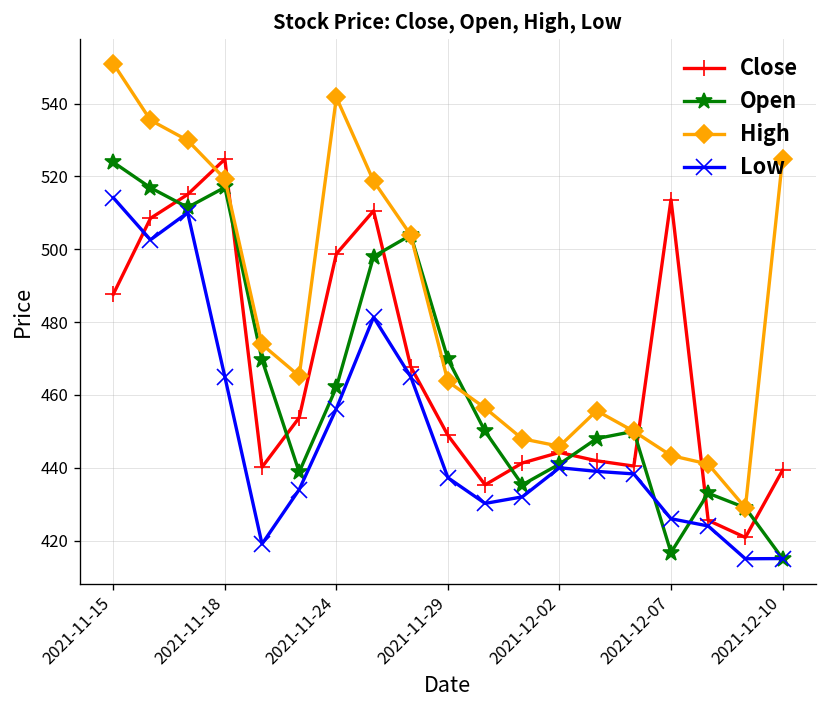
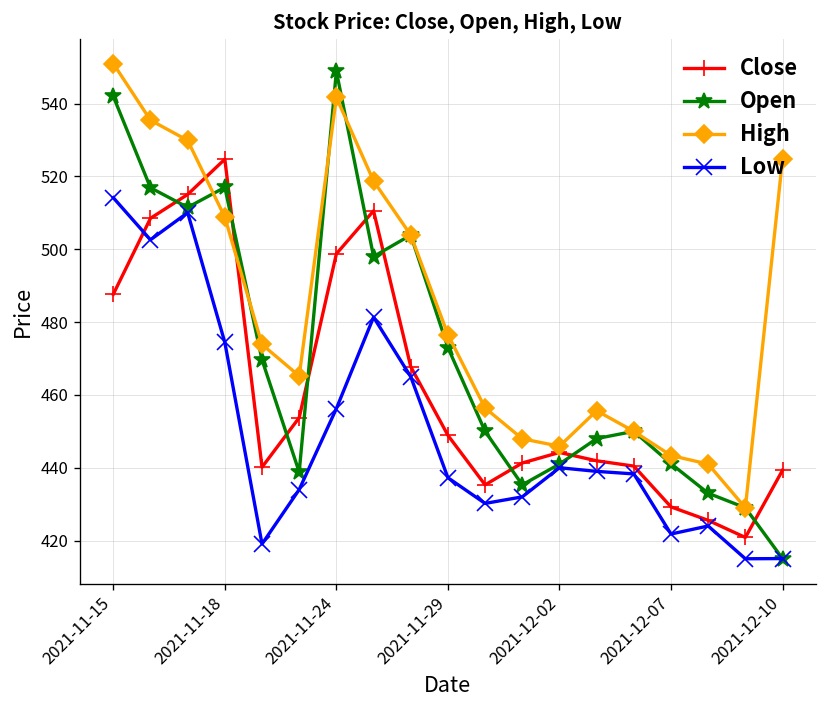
Open, 2021-11-15: 524 -> 542
High, 2021-11-18: 519 -> 509
Low, 2021-11-18: 465 -> 474
Open, 2021-11-24: 462 -> 549
Open, 2021-11-29: 470 -> 473
High, 2021-11-29: 464 -> 477
Close, 2021-12-07: 514 -> 429
Open, 2021-12-07: 417 -> 441
Low, 2021-12-07: 426 -> 422
